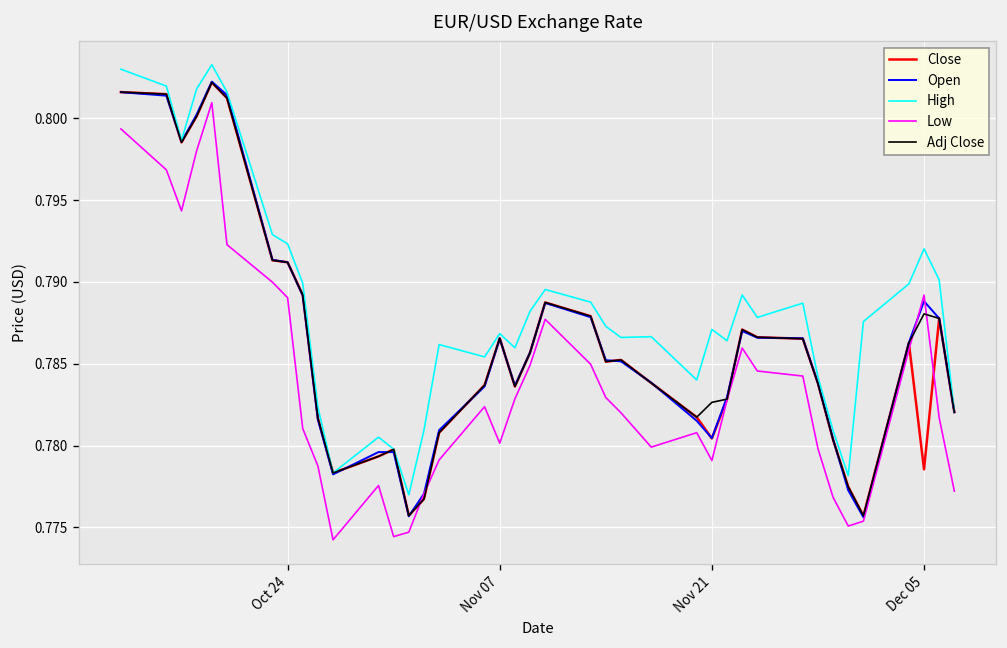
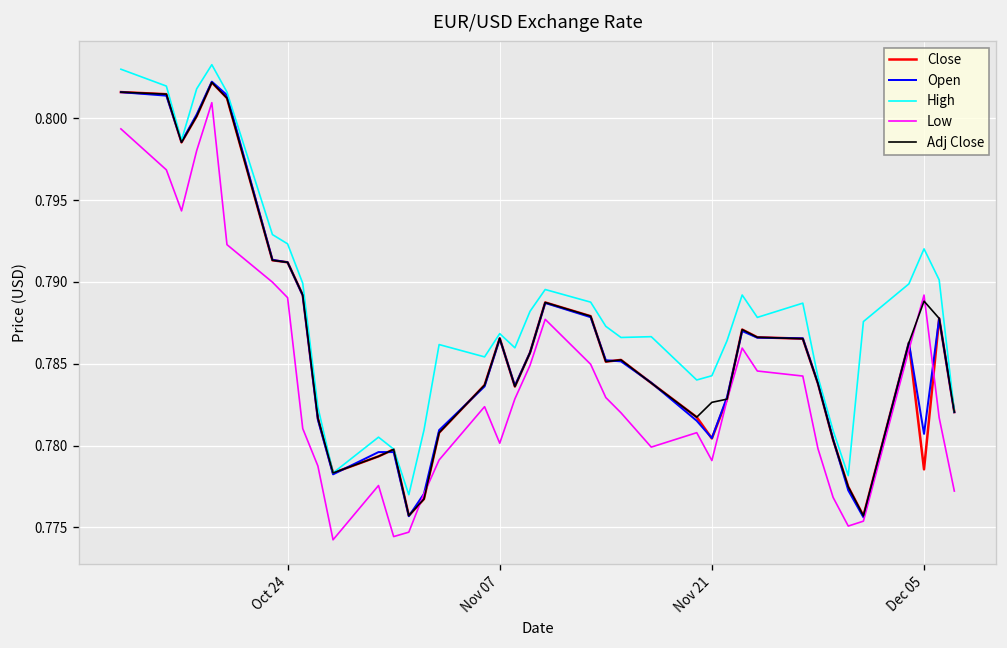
High, Nov 21: 0.7871 -> 0.7843
Open, Dec 05: 0.7888 -> 0.7807
Adj Close, Dec 05: 0.7881 -> 0.7888
